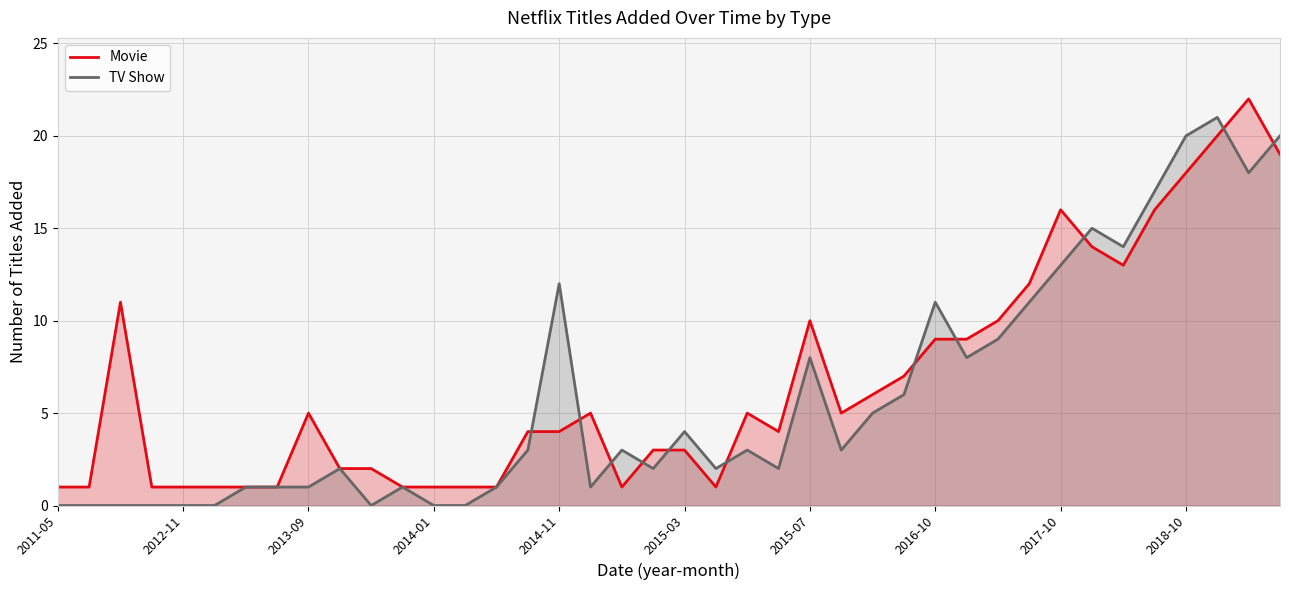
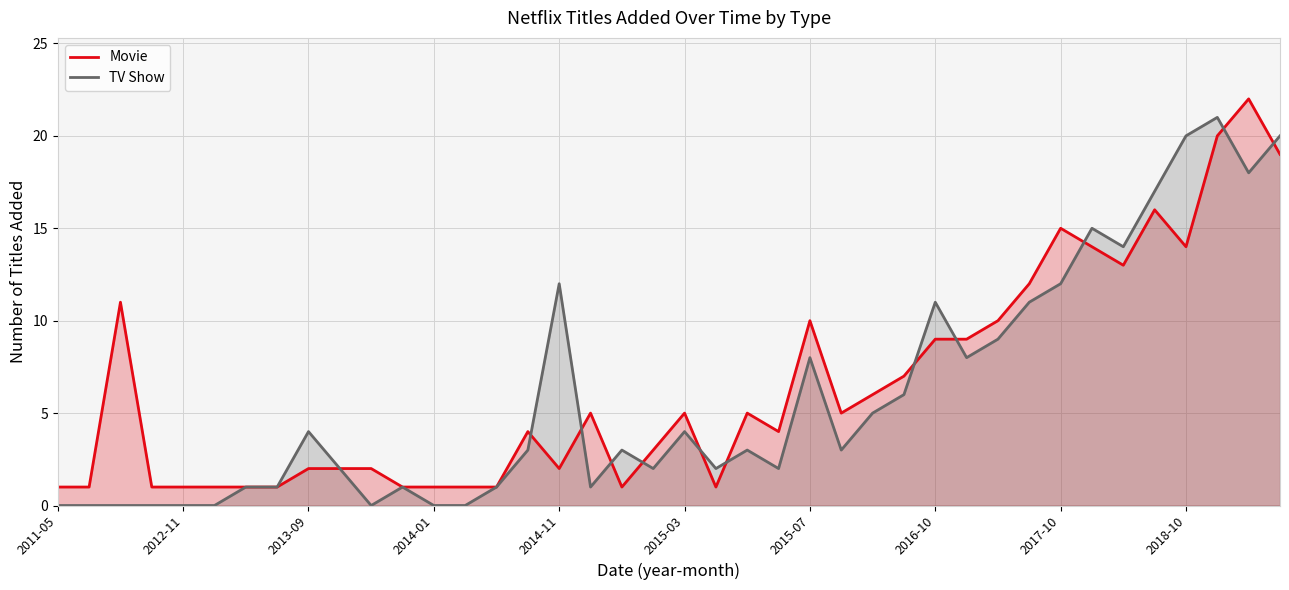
Movie, 2013-09: 5 -> 2
TV Show, 2013-09: 1 -> 4
Movie, 2014-11: 4 -> 2
Movie, 2015-03: 3 -> 5
Movie, 2017-10: 16 -> 15
TV Show, 2017-10: 13 -> 12
Movie, 2018-10: 18 -> 14
